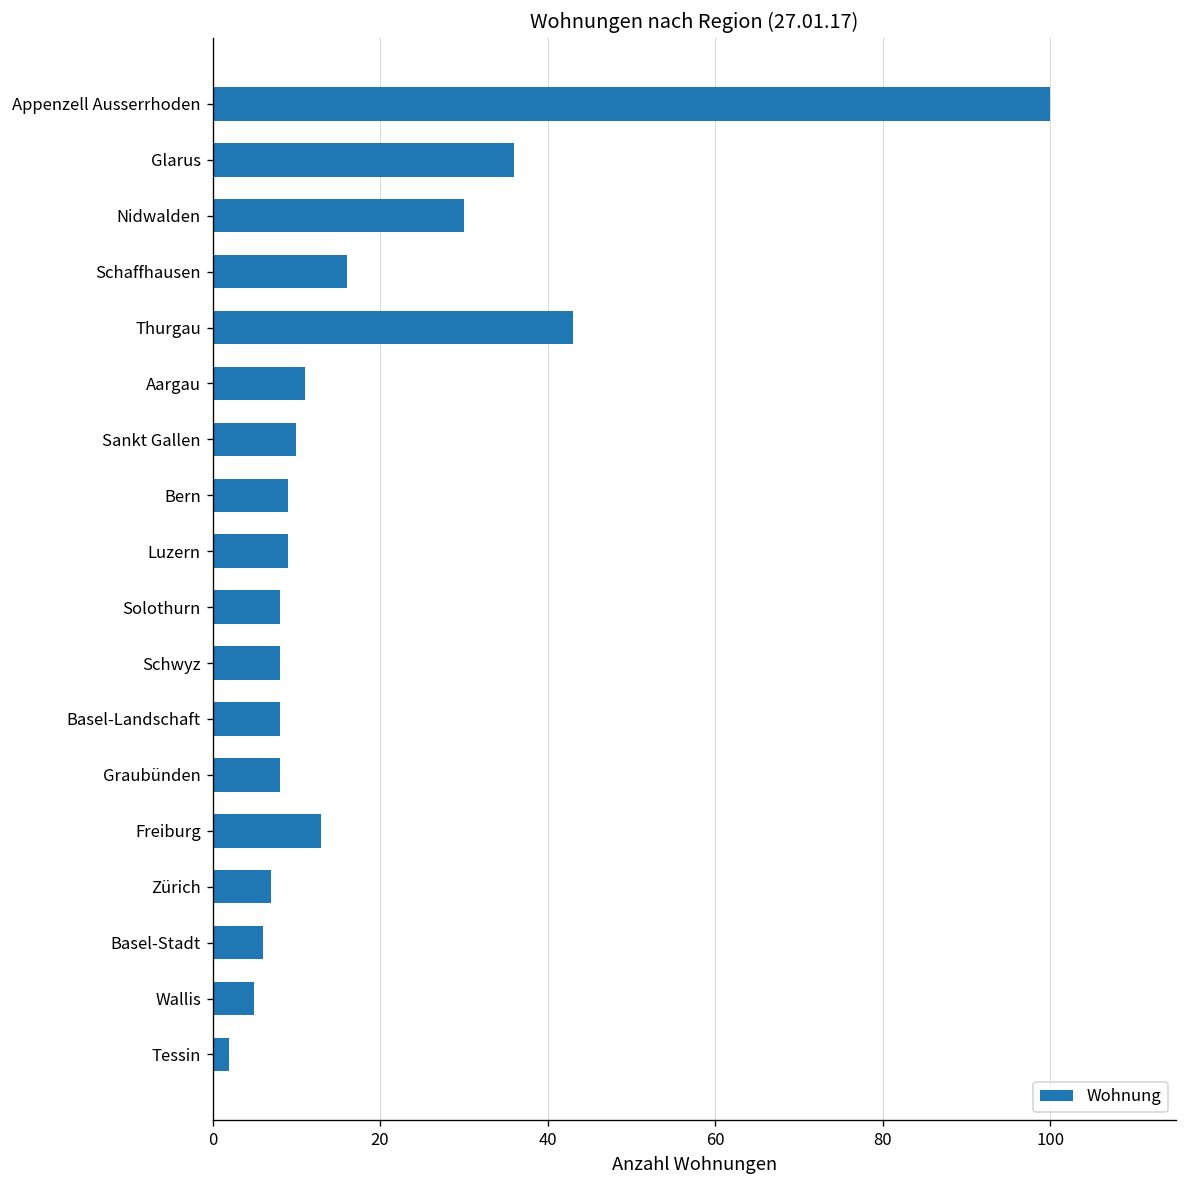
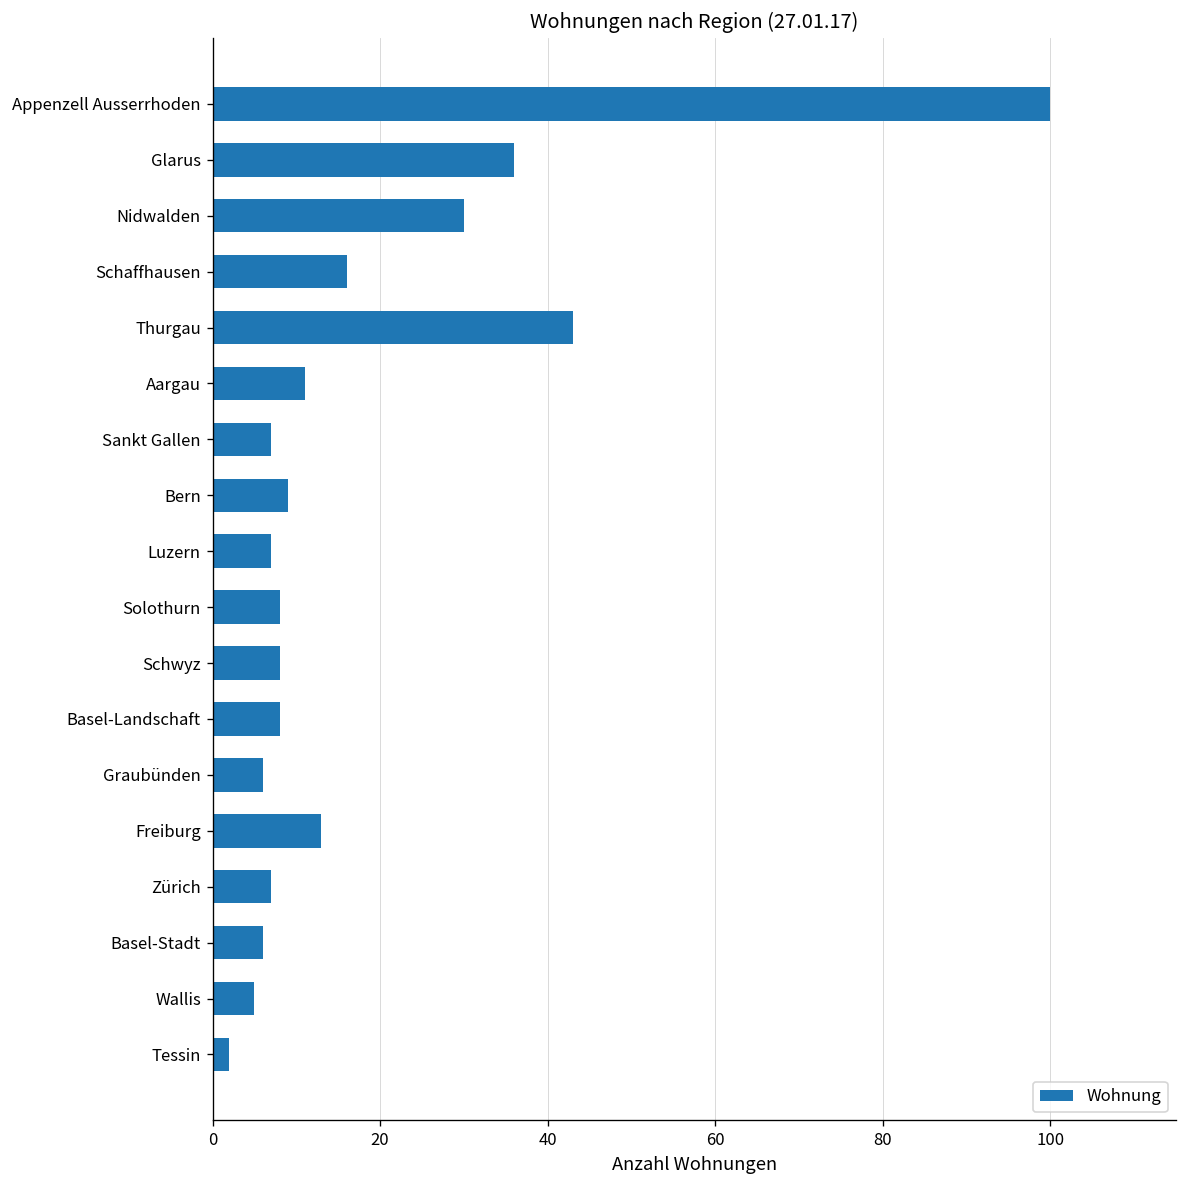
Sankt Gallen: 10 -> 7
Luzern: 9 -> 7
Graubünden: 8 -> 6
